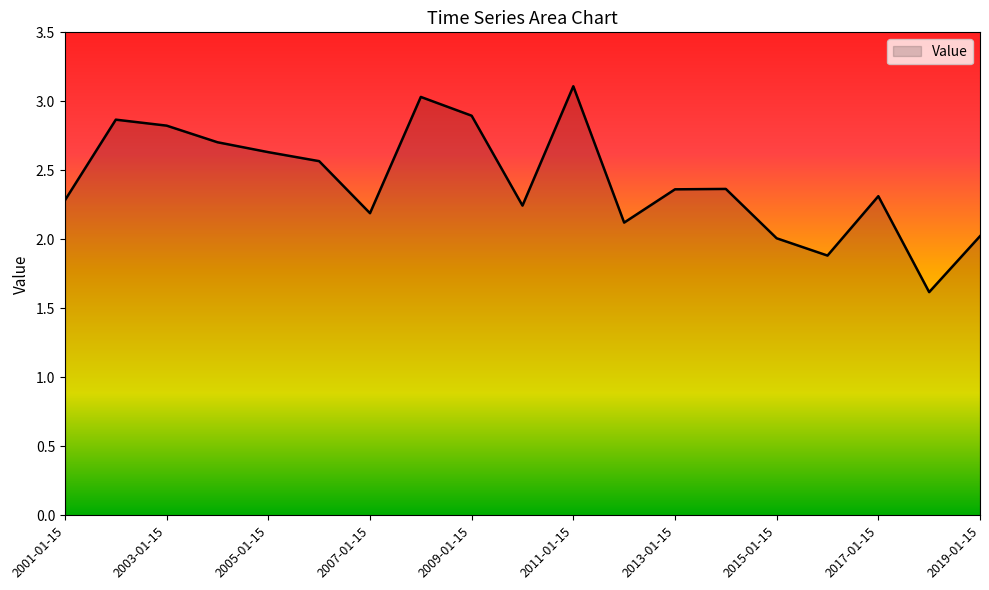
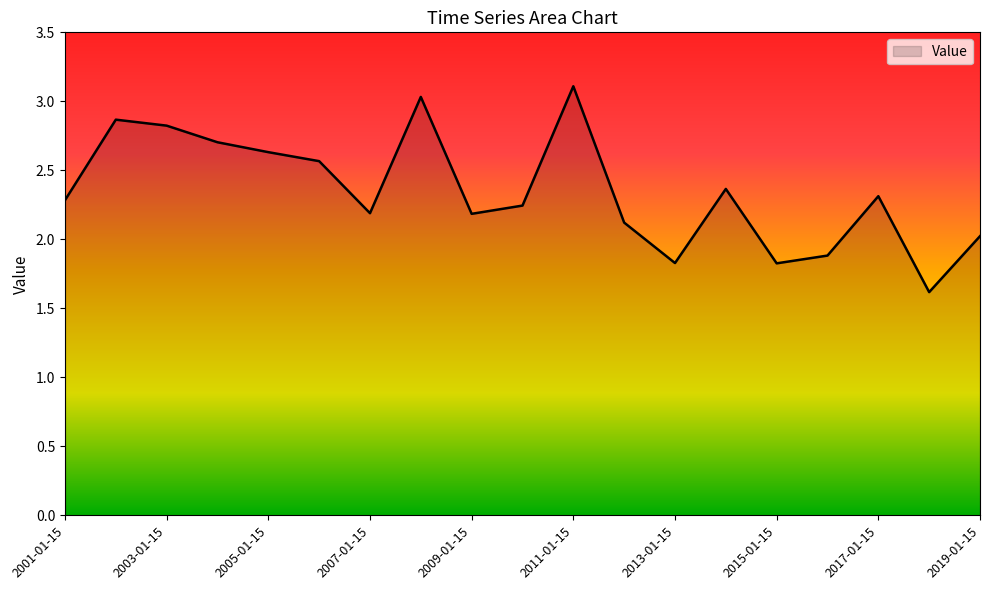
2009-01-15: 2.90 -> 2.18
2013-01-15: 2.36 -> 1.83
2015-01-15: 2.01 -> 1.83
